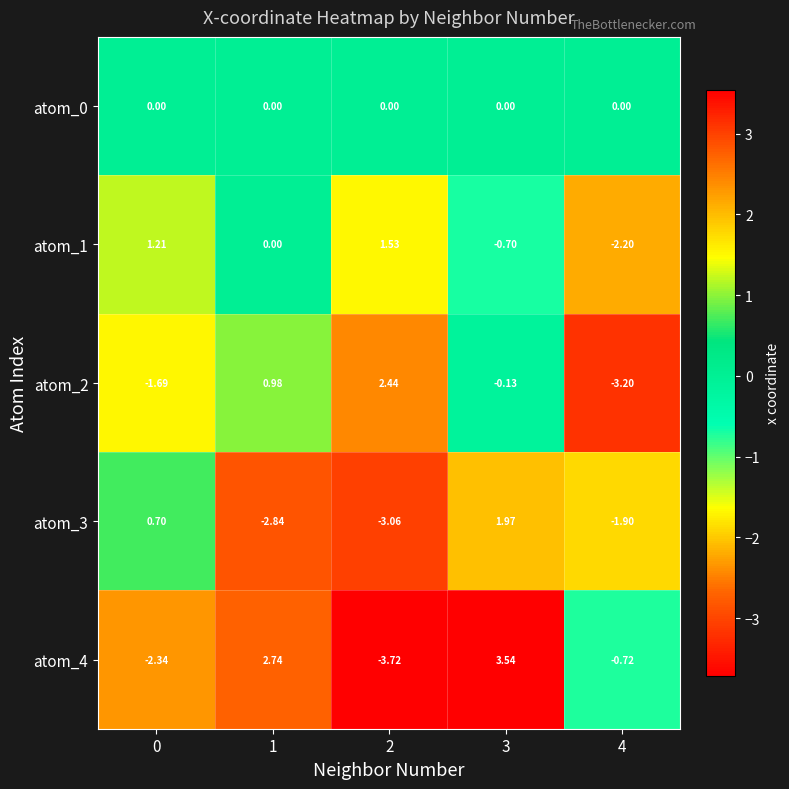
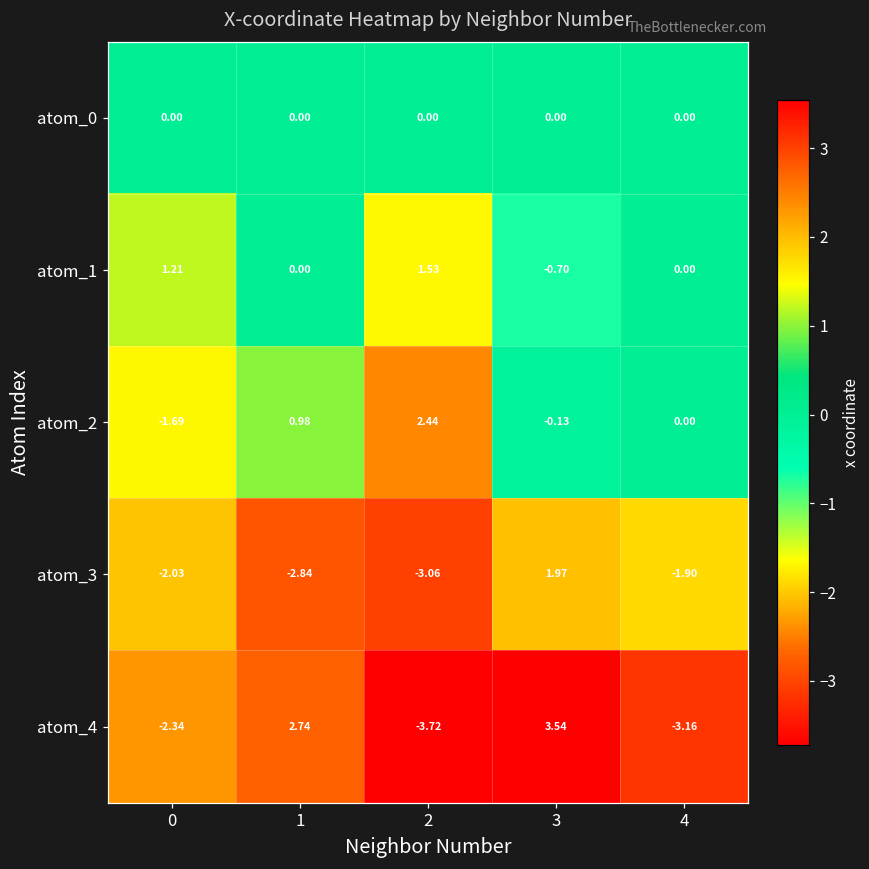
atom_1, 4: -2.20 -> 0.00
atom_2, 4: -3.20 -> 0.00
atom_3, 0: 0.70 -> -2.03
atom_4, 4: -0.72 -> -3.16
